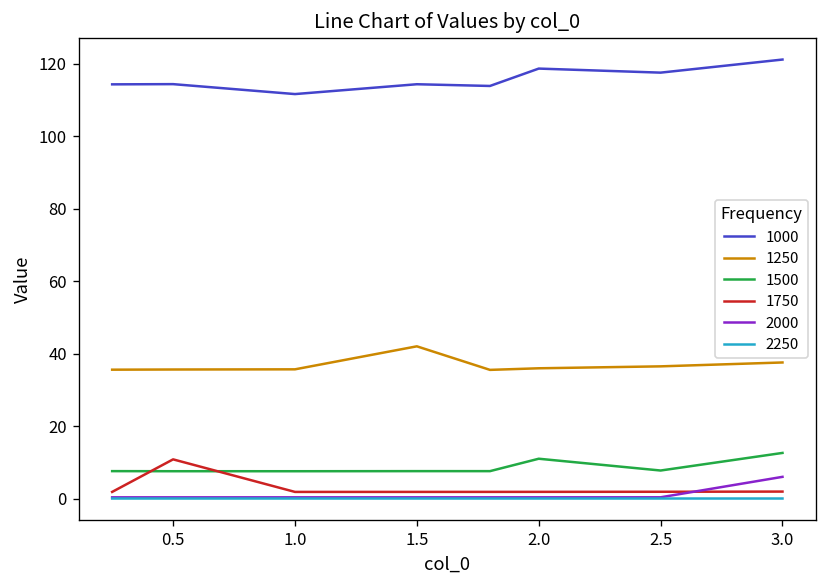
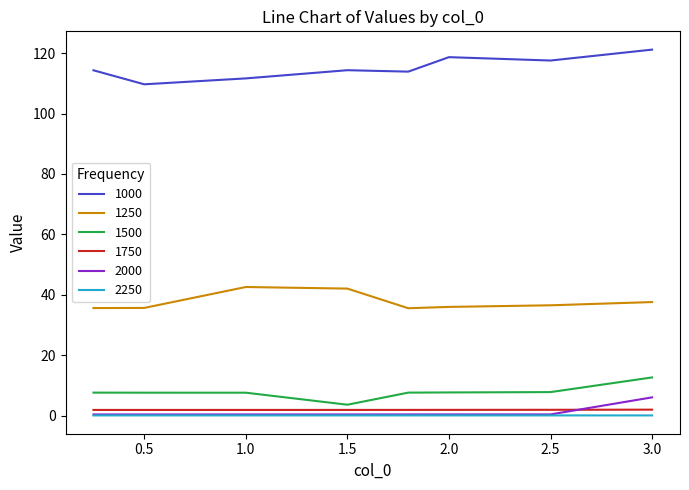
1000, 0.5: 114 -> 110
1750, 0.5: 11 -> 2
1250, 1.0: 36 -> 43
1500, 1.5: 8 -> 4
1500, 2.0: 11 -> 8
